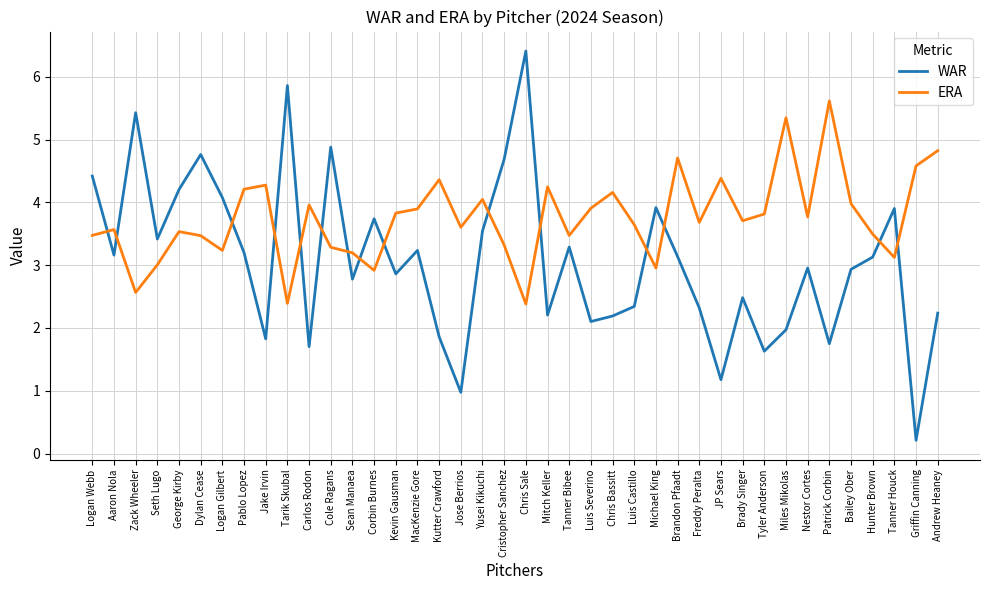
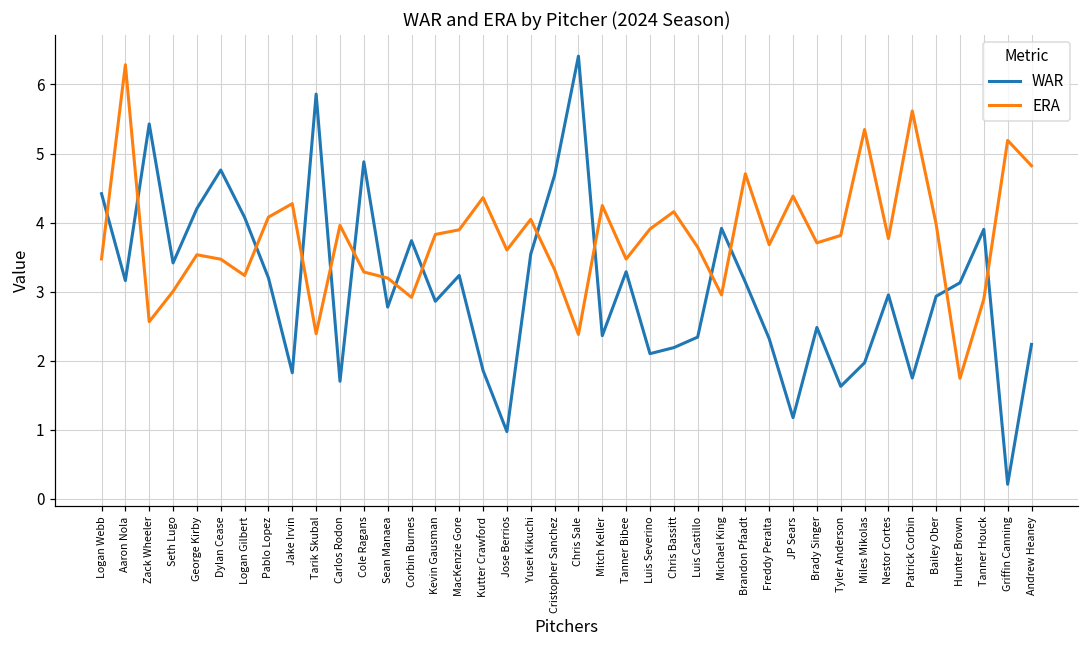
ERA, Aaron Nola: 3.6 -> 6.3
ERA, Pablo Lopez: 4.2 -> 4.1
WAR, Mitch Keller: 2.2 -> 2.4
ERA, Hunter Brown: 3.5 -> 1.7
ERA, Tanner Houck: 3.1 -> 2.9
ERA, Griffin Canning: 4.6 -> 5.2
